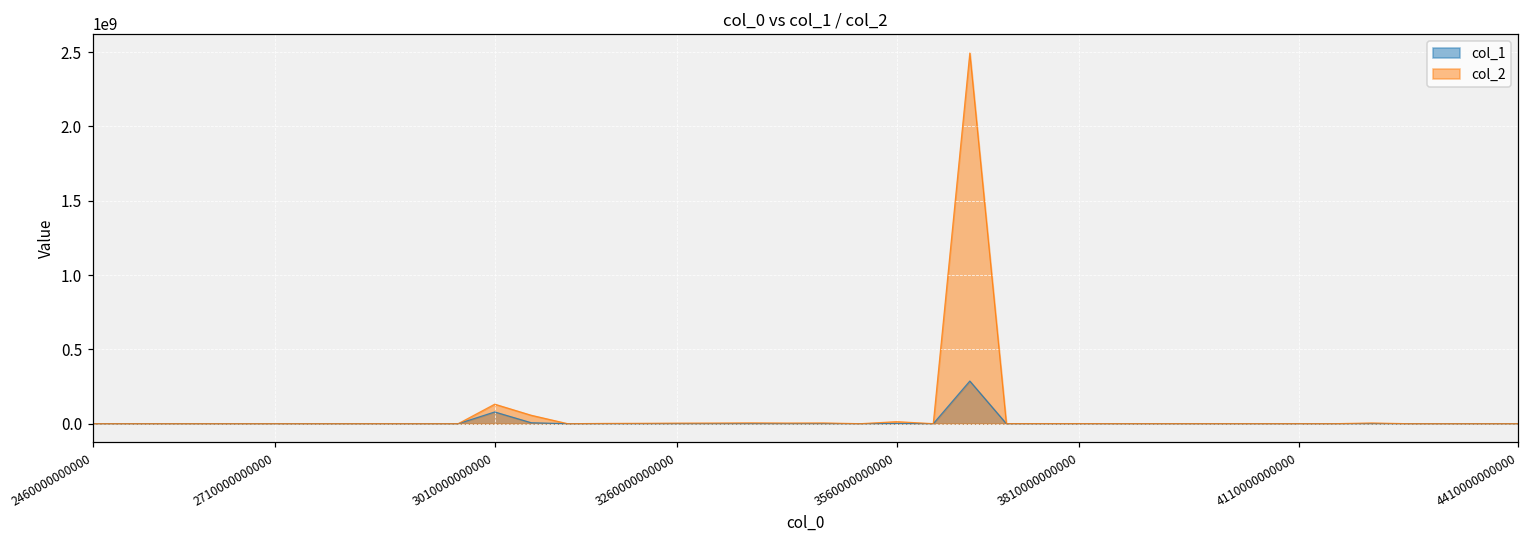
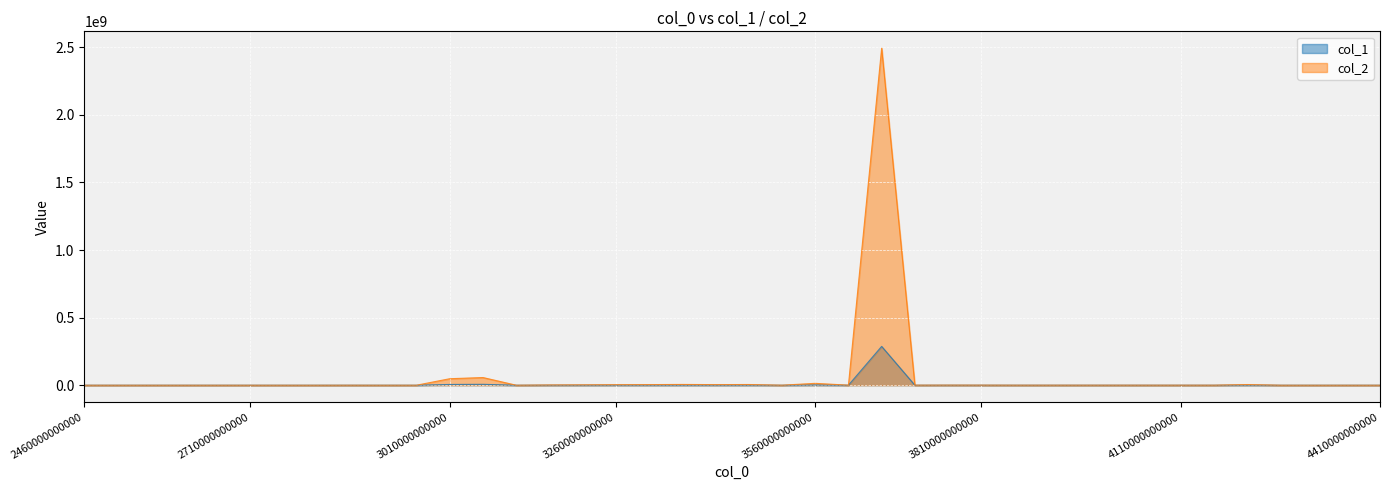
col_1, 3010000000000: 80000000 -> 10000000
col_2, 3010000000000: 130000000 -> 50000000
